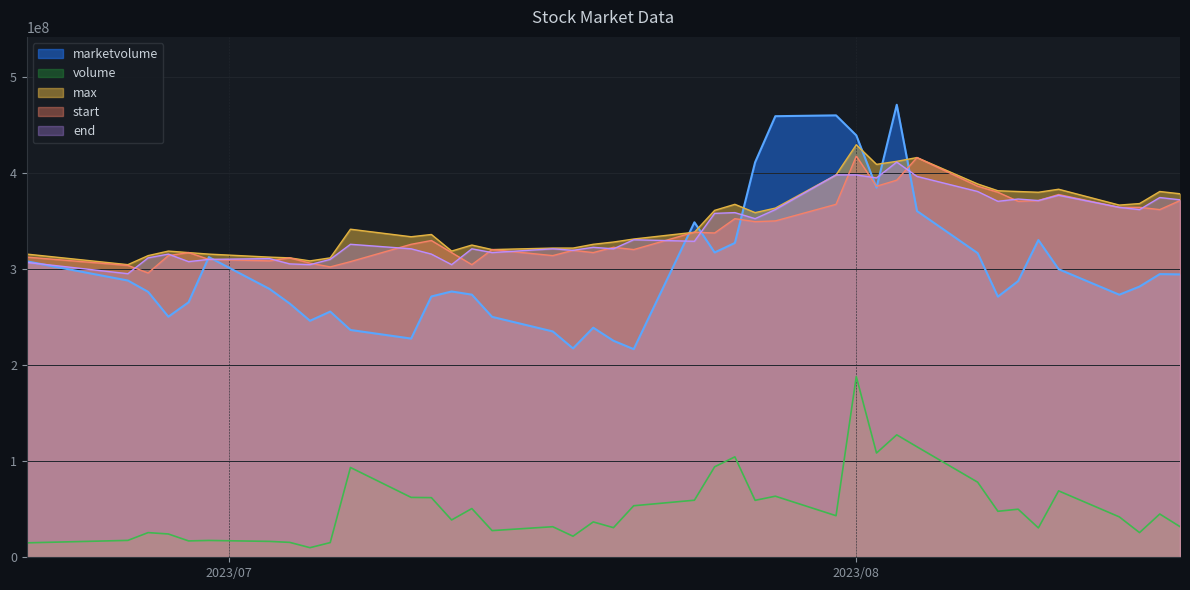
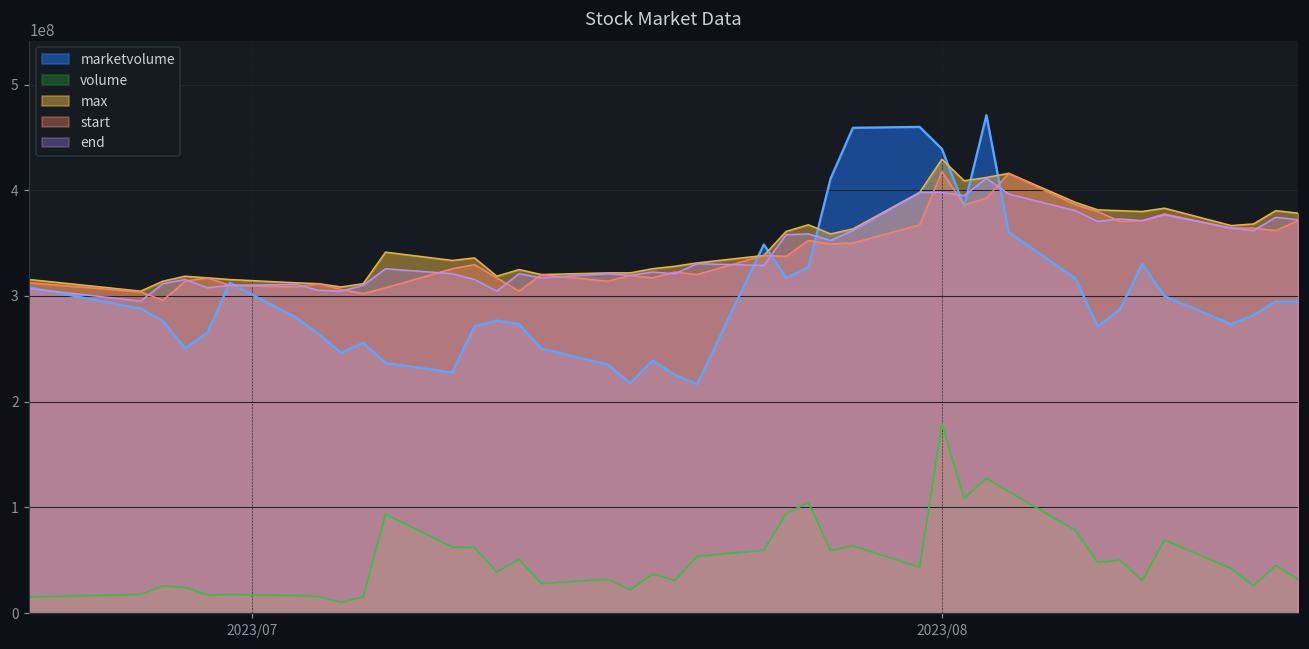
volume, 2023/08: 190000000 -> 180000000
